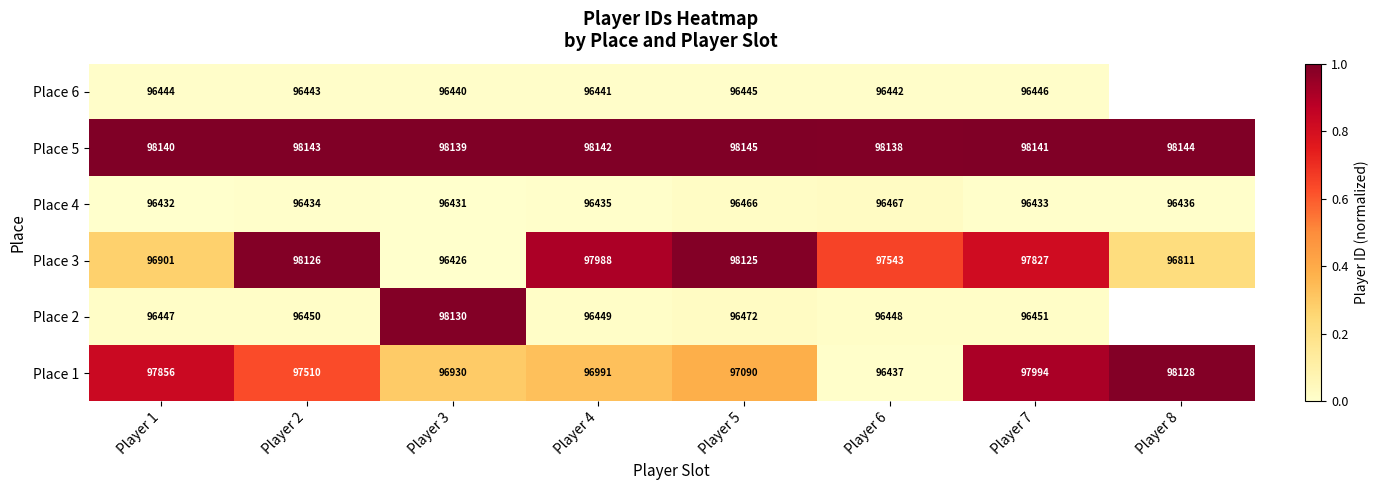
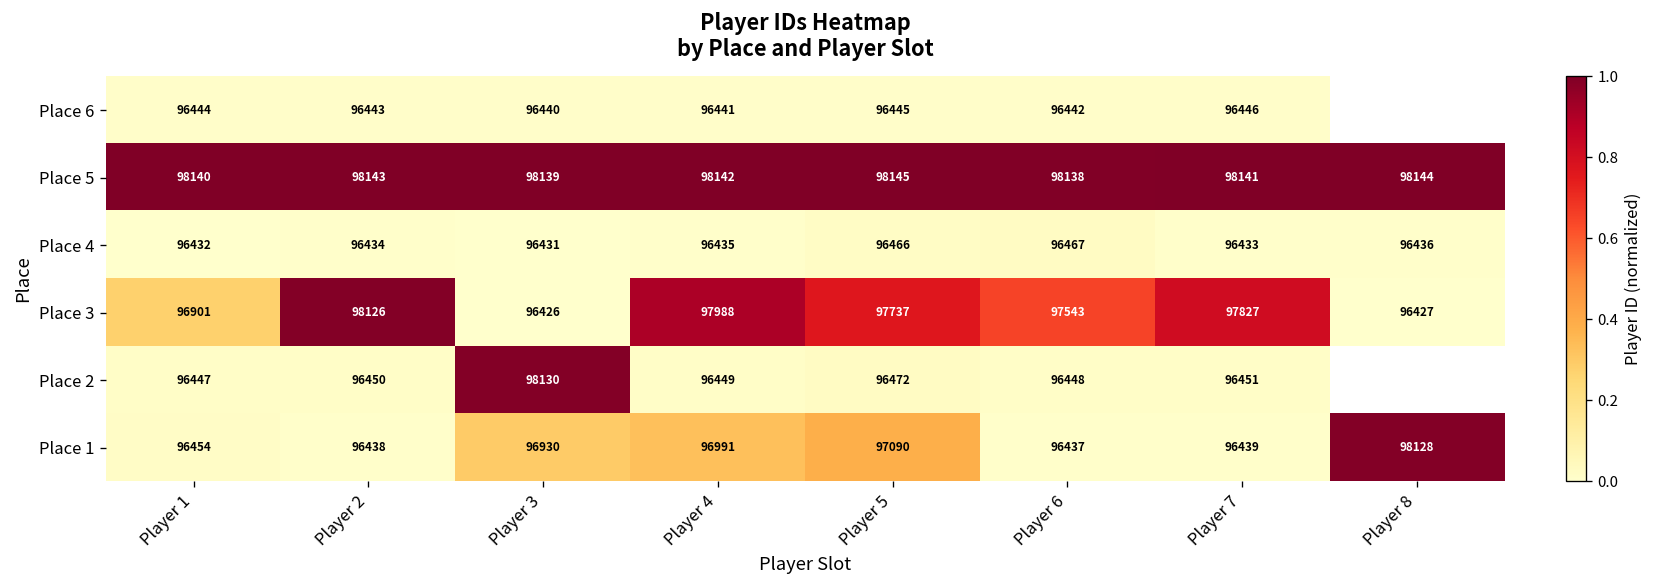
Place 3, Player 5: 98125 -> 97737
Place 3, Player 8: 96811 -> 96427
Place 1, Player 1: 97856 -> 96454
Place 1, Player 2: 97510 -> 96438
Place 1, Player 7: 97994 -> 96439
